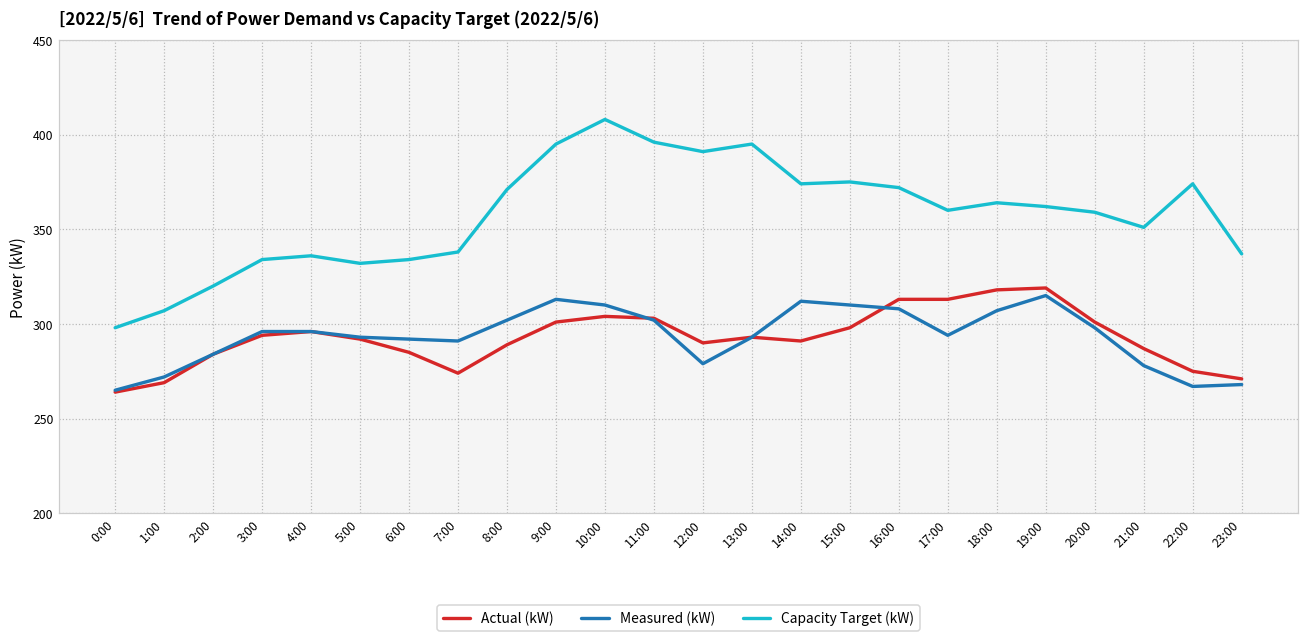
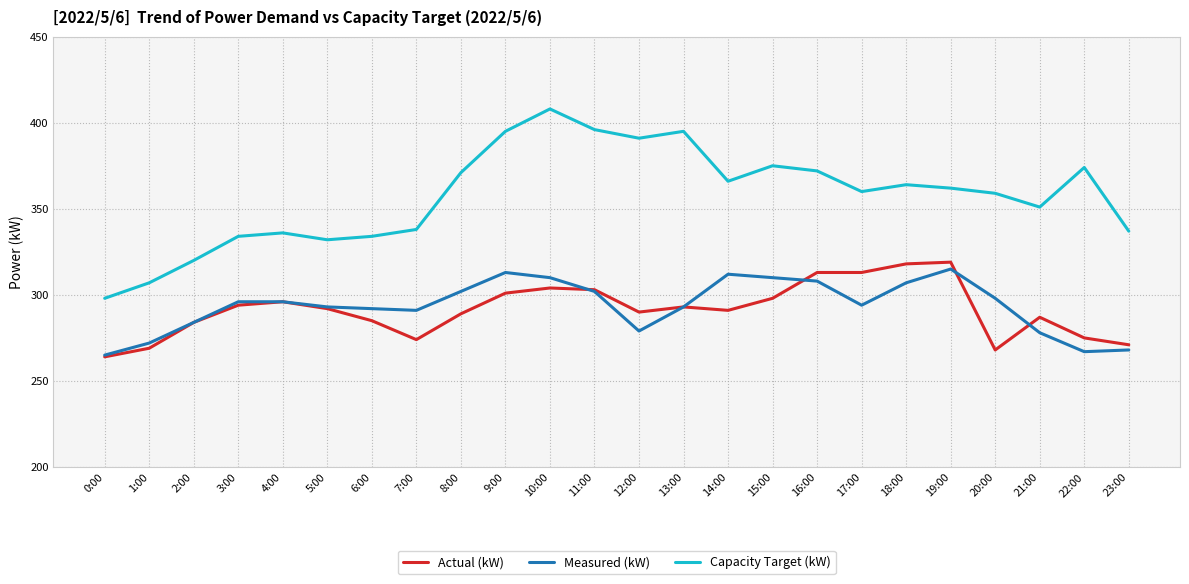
Capacity Target (kW), 14:00: 374 -> 366
Actual (kW), 20:00: 301 -> 268
